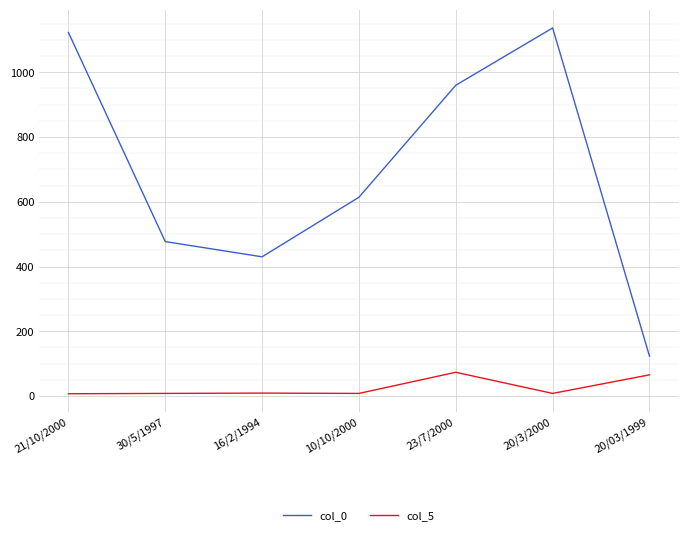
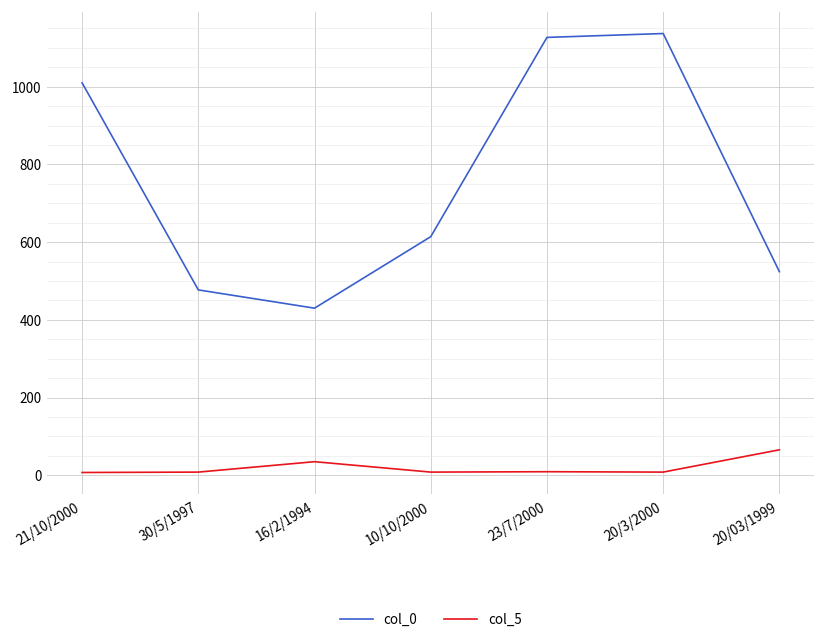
col_0, 21/10/2000: 1120 -> 1010
col_5, 16/2/1994: 10 -> 30
col_0, 23/7/2000: 960 -> 1130
col_5, 23/7/2000: 70 -> 10
col_0, 20/03/1999: 120 -> 520
